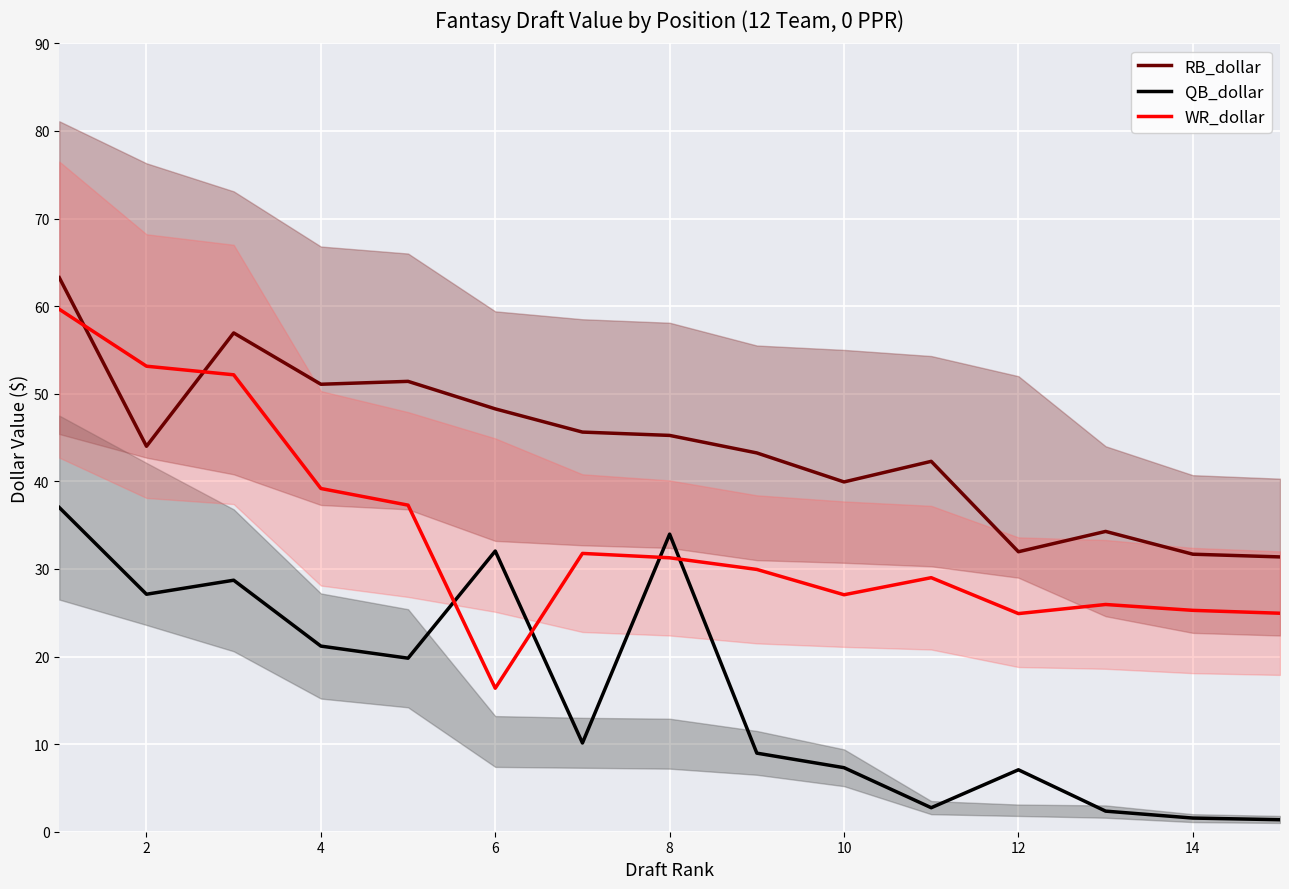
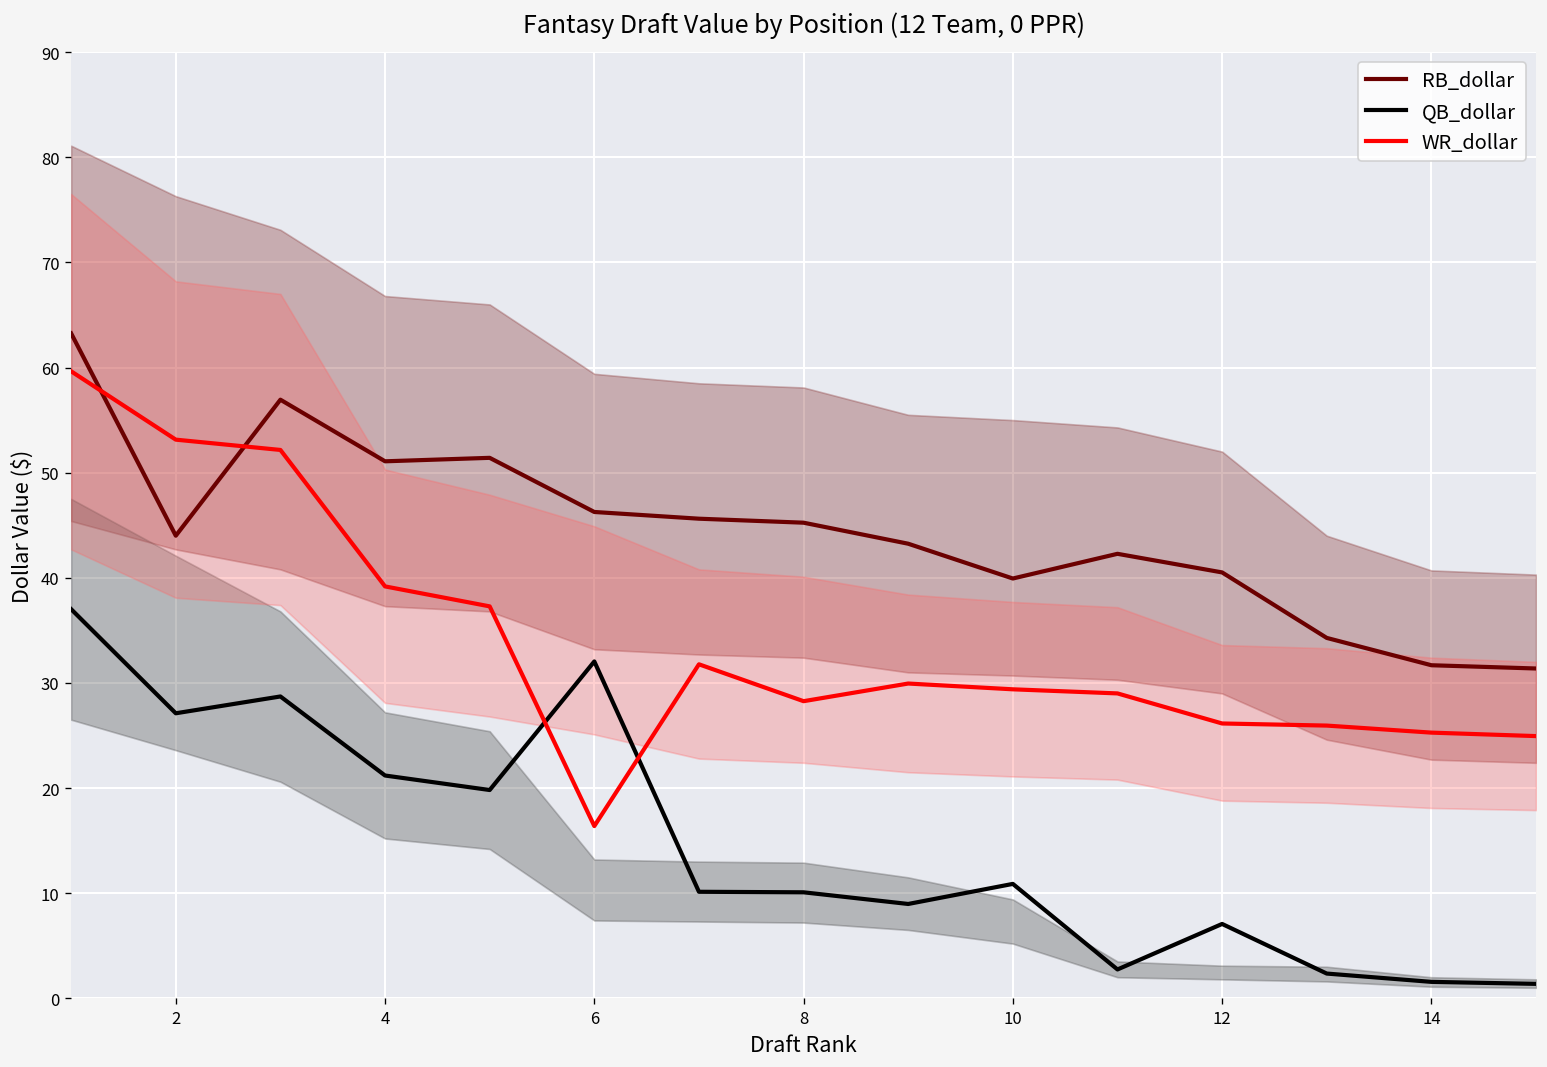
RB_dollar, 6: 48 -> 46
QB_dollar, 8: 34 -> 10
WR_dollar, 8: 31 -> 28
QB_dollar, 10: 7 -> 11
WR_dollar, 10: 27 -> 29
RB_dollar, 12: 32 -> 41
WR_dollar, 12: 25 -> 26
